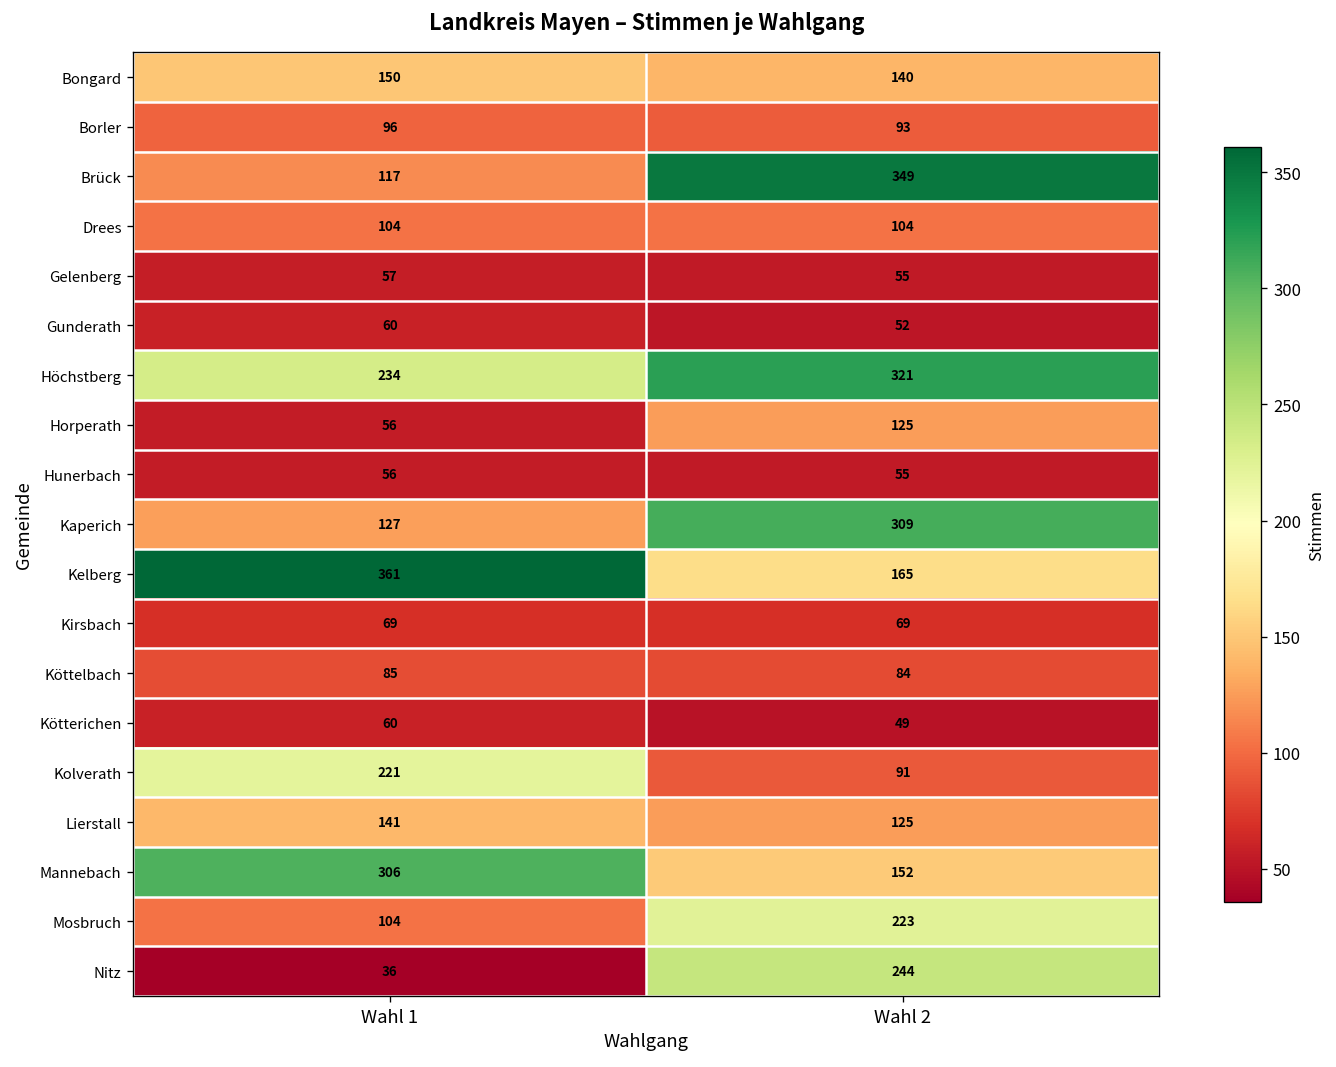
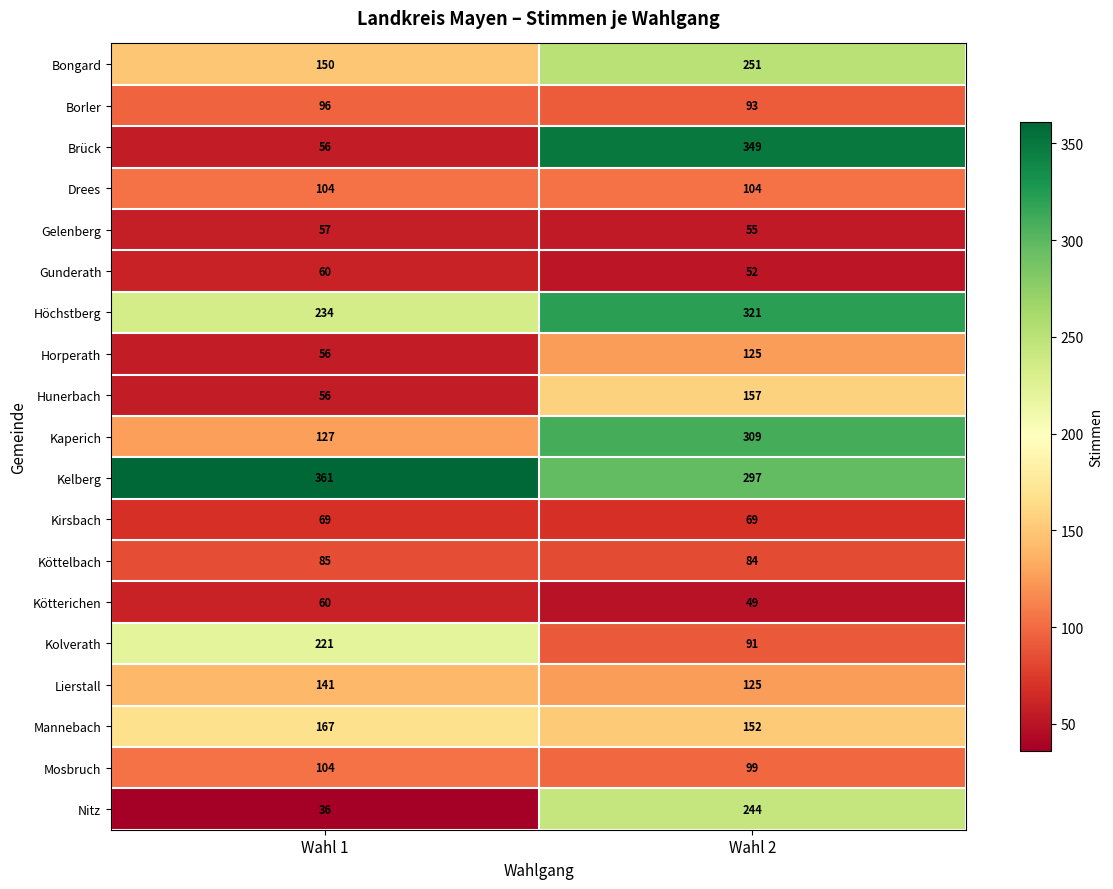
Bongard, Wahl 2: 140 -> 251
Brück, Wahl 1: 117 -> 56
Hunerbach, Wahl 2: 55 -> 157
Kelberg, Wahl 2: 165 -> 297
Mannebach, Wahl 1: 306 -> 167
Mosbruch, Wahl 2: 223 -> 99
